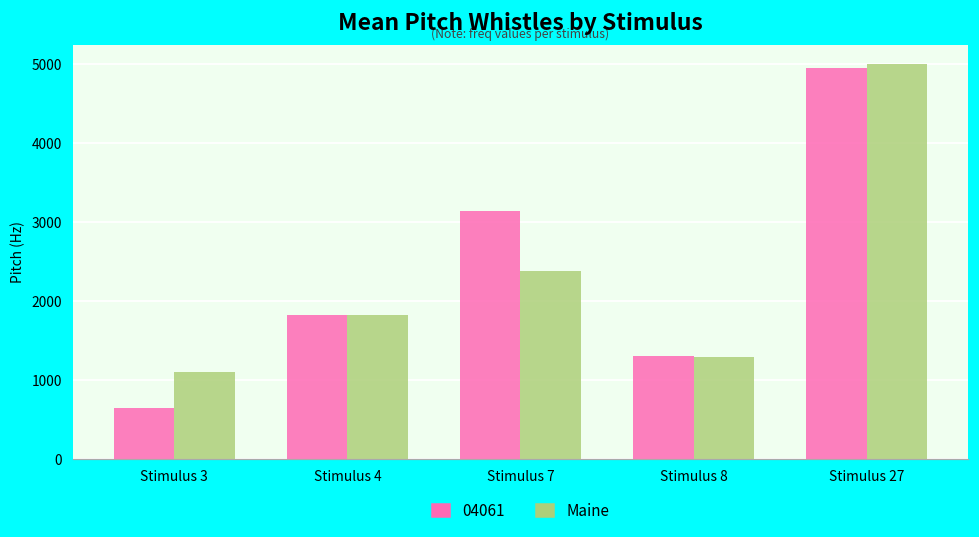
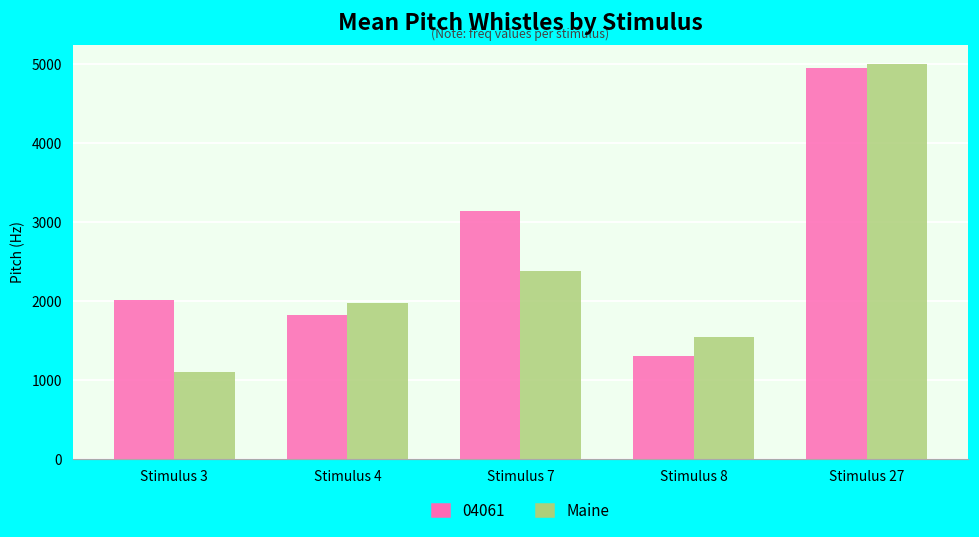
04061, Stimulus 3: 600 -> 2000
Maine, Stimulus 4: 1800 -> 2000
Maine, Stimulus 8: 1300 -> 1500
